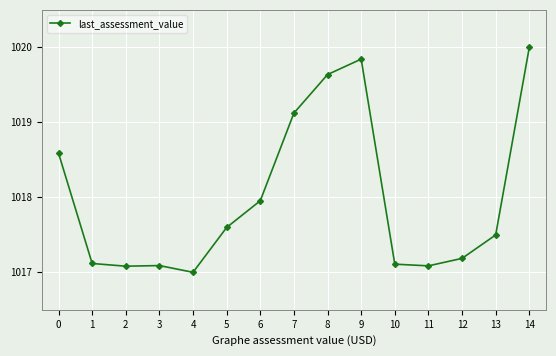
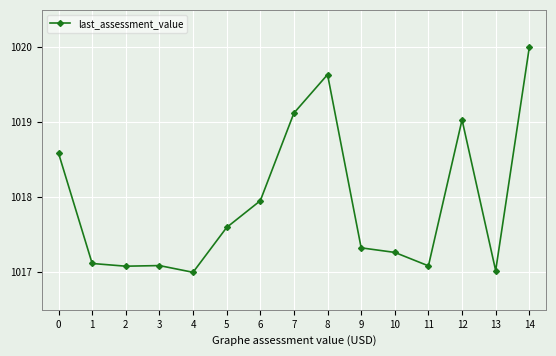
9: 1019.8 -> 1017.3
10: 1017.1 -> 1017.3
12: 1017.2 -> 1019.0
13: 1017.5 -> 1017.0
